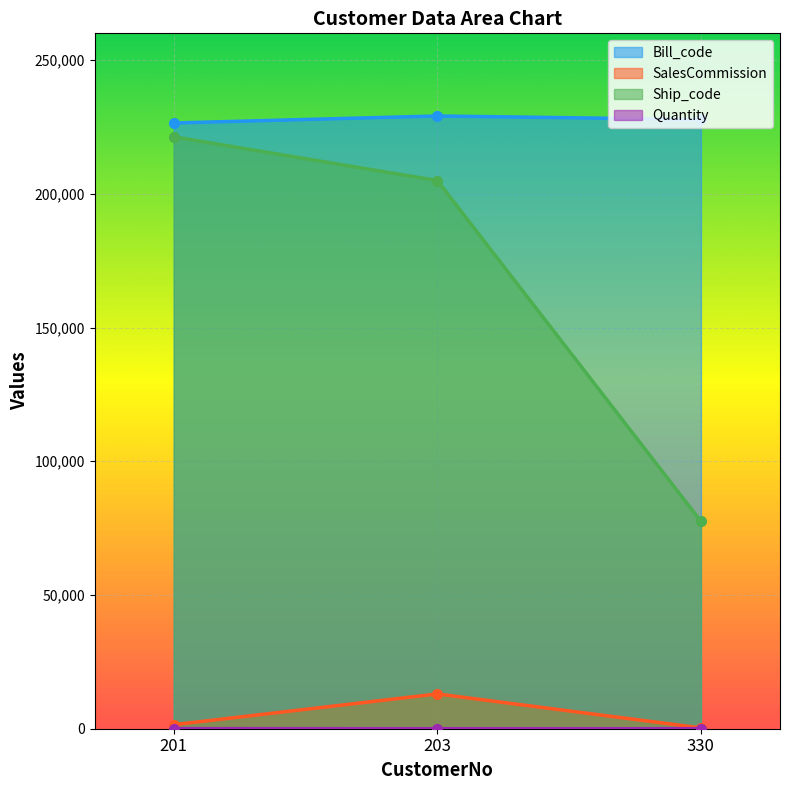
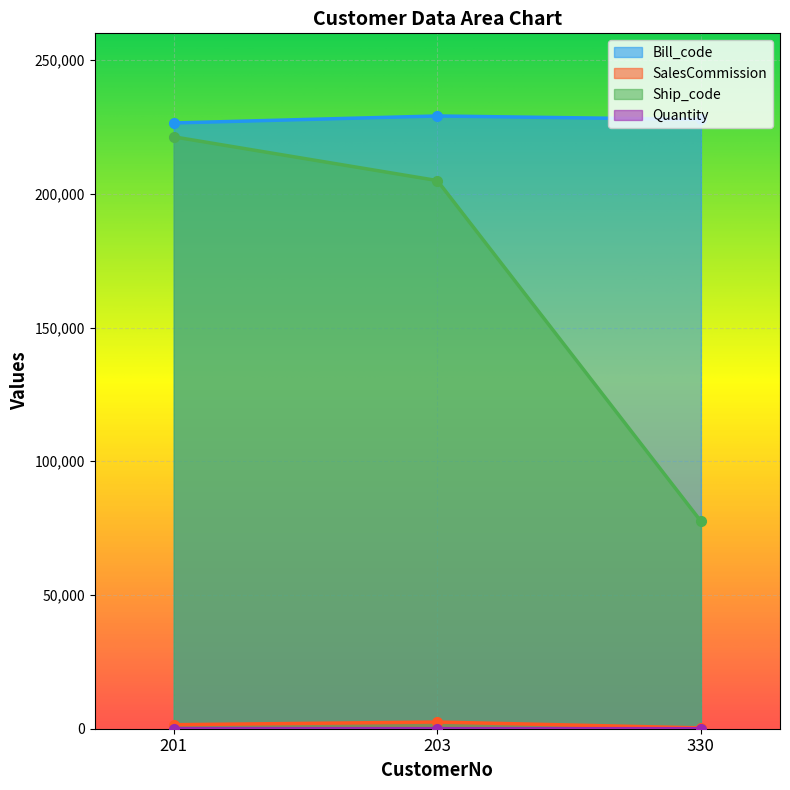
SalesCommission, 203: 13,000 -> 3,000
